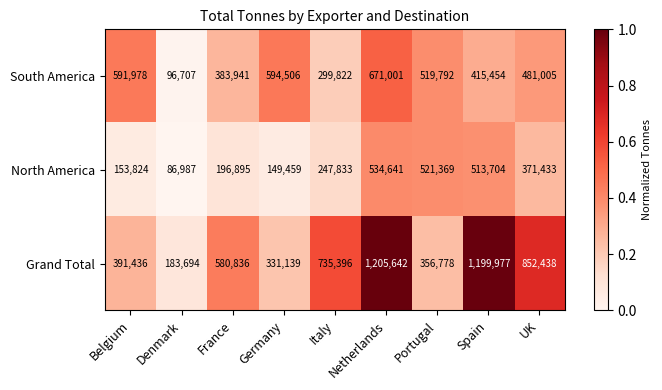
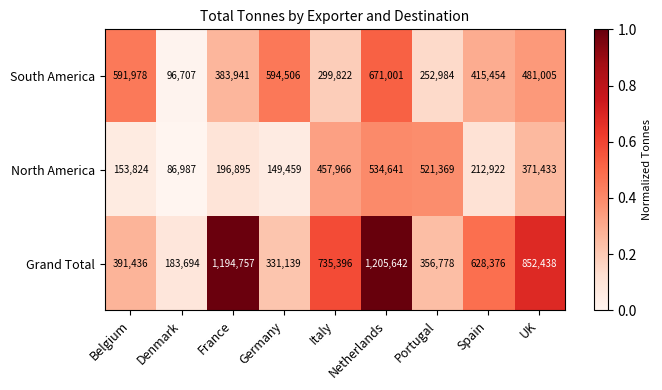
South America, Portugal: 519,792 -> 252,984
North America, Italy: 247,833 -> 457,966
North America, Spain: 513,704 -> 212,922
Grand Total, France: 580,836 -> 1,194,757
Grand Total, Spain: 1,199,977 -> 628,376
